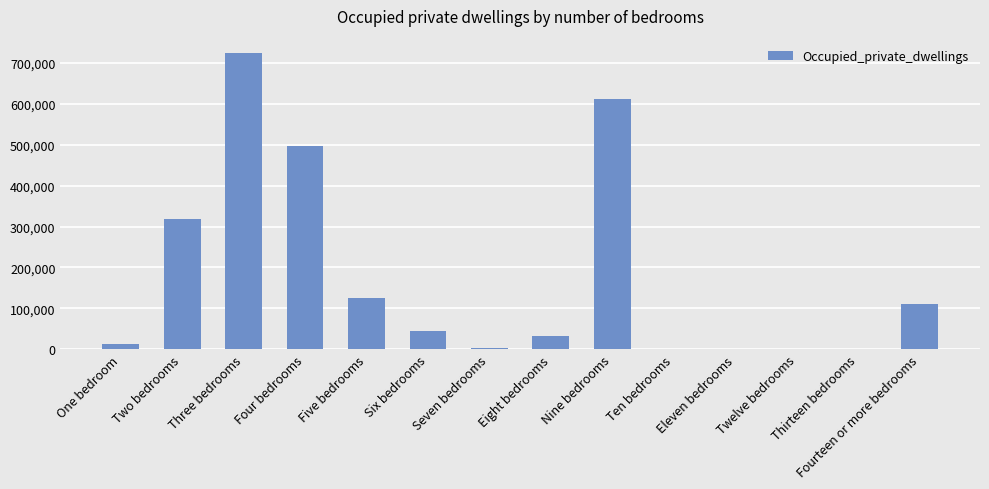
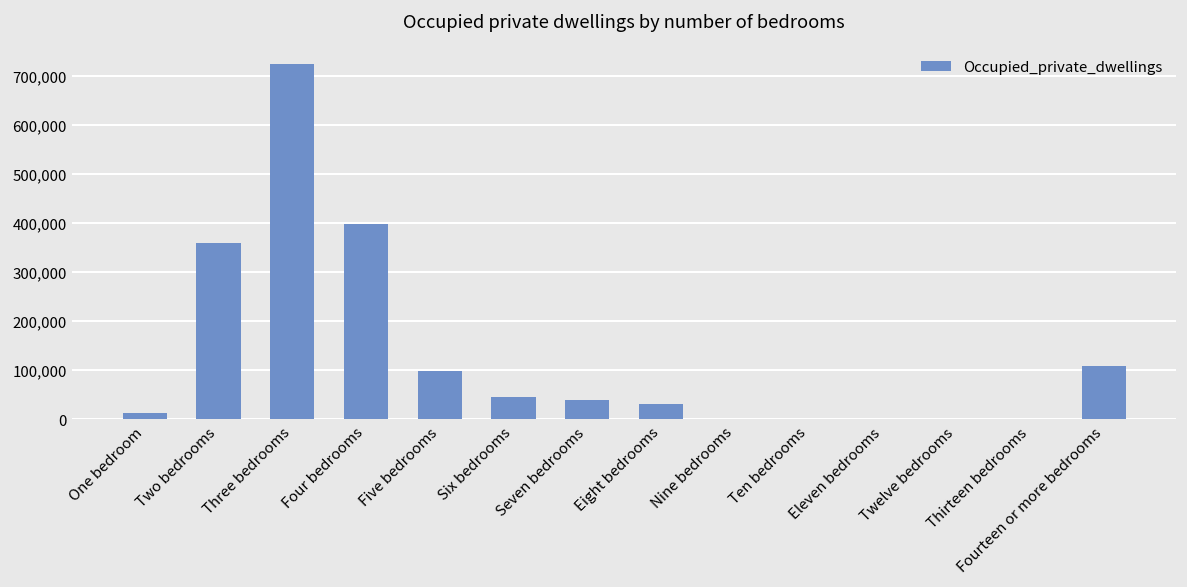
Two bedrooms: 320,000 -> 360,000
Four bedrooms: 500,000 -> 400,000
Five bedrooms: 130,000 -> 100,000
Seven bedrooms: 0 -> 40,000
Nine bedrooms: 610,000 -> 0
